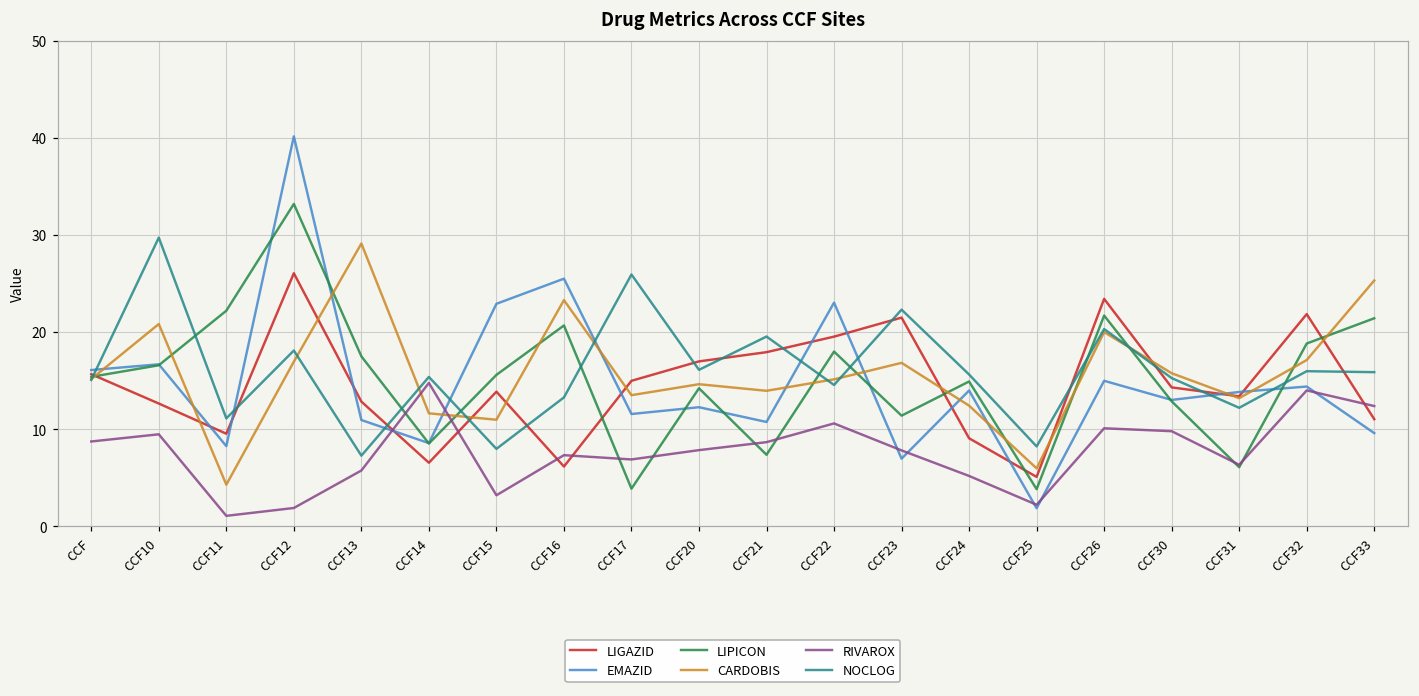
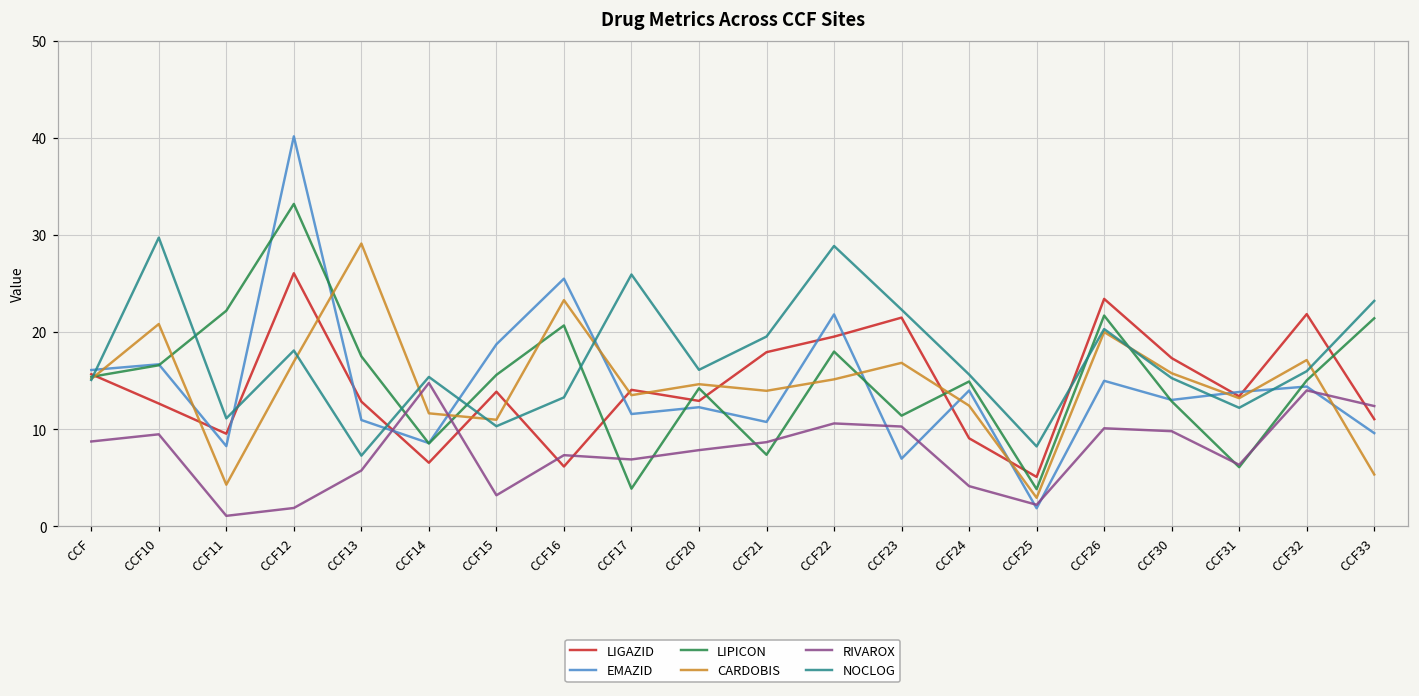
EMAZID, CCF15: 23 -> 19
NOCLOG, CCF15: 8 -> 10
LIGAZID, CCF17: 15 -> 14
LIGAZID, CCF20: 17 -> 13
EMAZID, CCF22: 23 -> 22
NOCLOG, CCF22: 15 -> 29
RIVAROX, CCF23: 8 -> 10
RIVAROX, CCF24: 5 -> 4
CARDOBIS, CCF25: 6 -> 3
LIGAZID, CCF30: 14 -> 17
LIPICON, CCF32: 19 -> 15
CARDOBIS, CCF33: 25 -> 5
NOCLOG, CCF33: 16 -> 23
